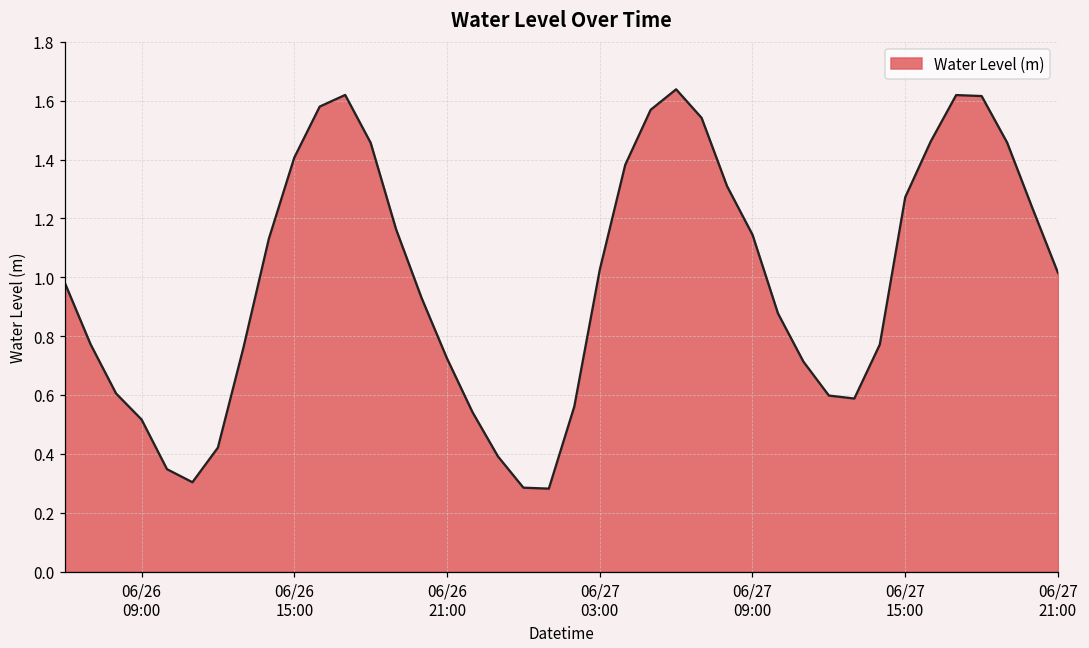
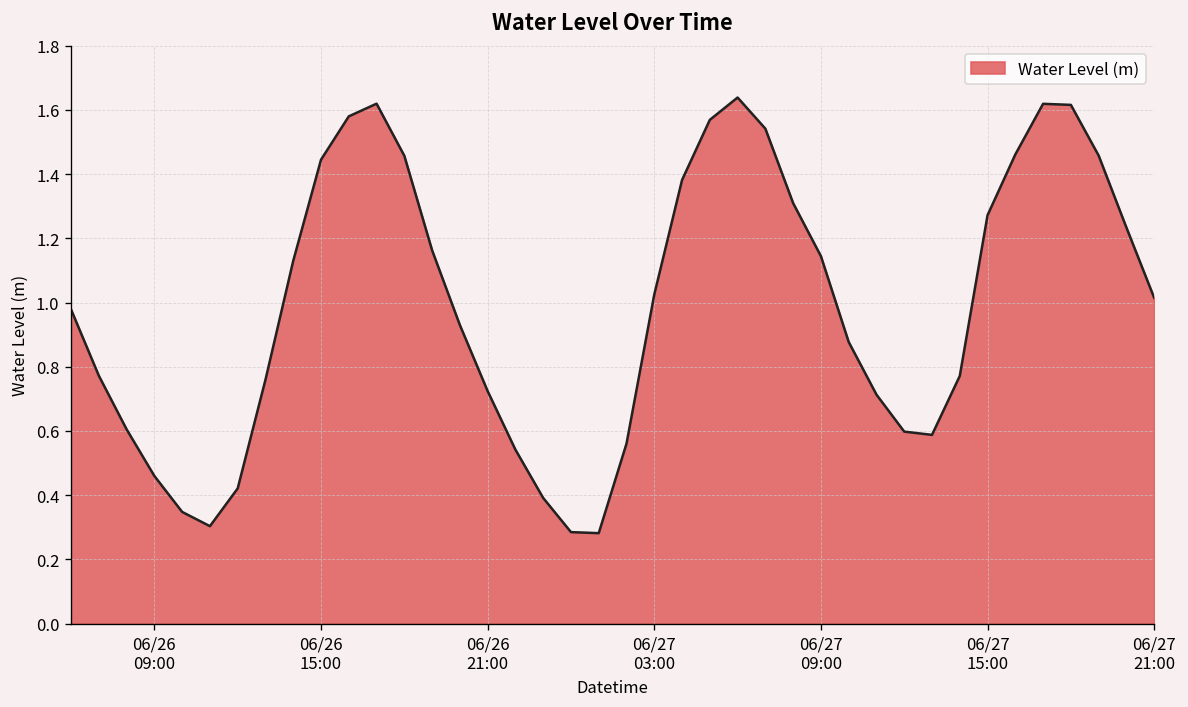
06/26 09:00: 0.52 -> 0.46
06/26 15:00: 1.41 -> 1.44
